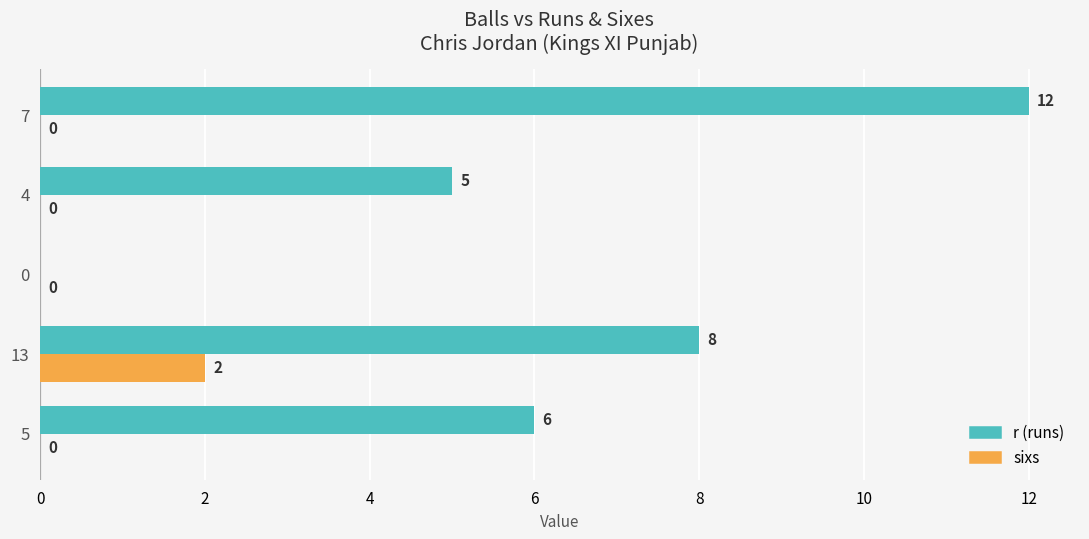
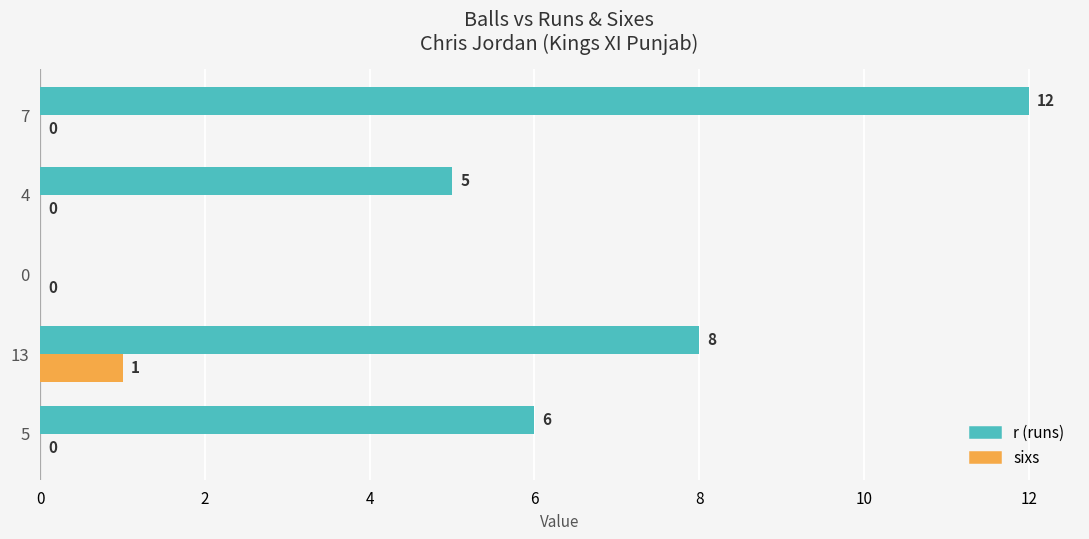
sixs, 13: 2 -> 1
